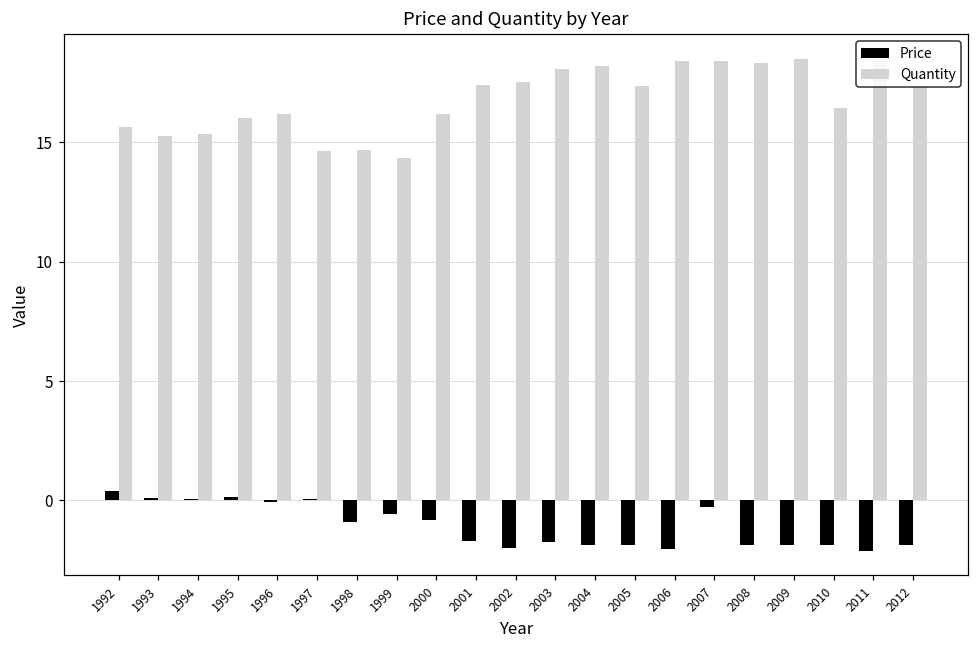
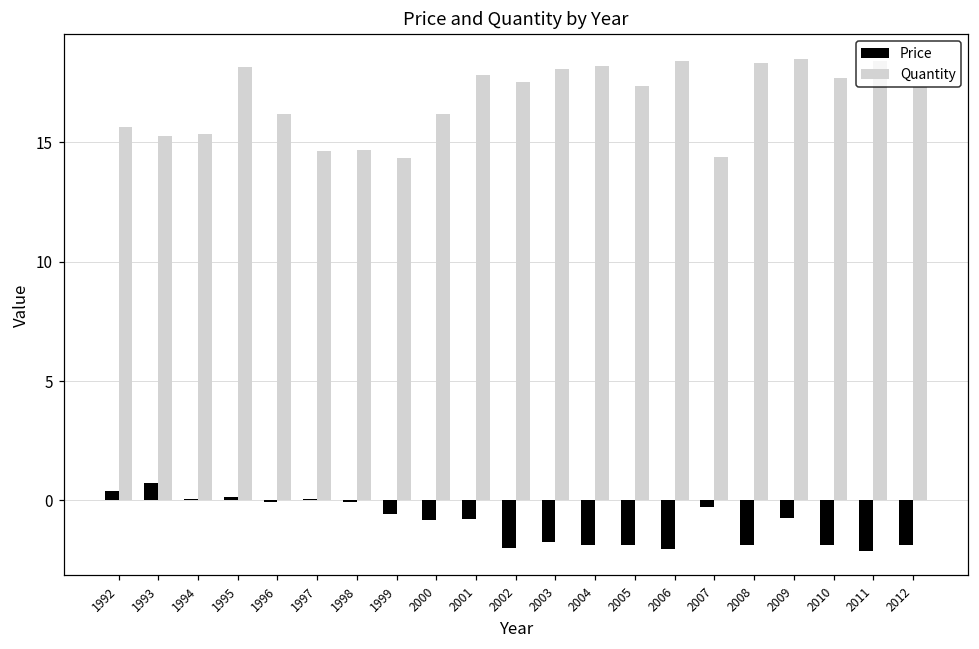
Price, 1993: 0.1 -> 0.7
Quantity, 1995: 16.0 -> 18.2
Price, 1998: -0.9 -> -0.1
Price, 2001: -1.7 -> -0.8
Quantity, 2001: 17.4 -> 17.8
Quantity, 2007: 18.4 -> 14.4
Price, 2009: -1.9 -> -0.8
Quantity, 2010: 16.4 -> 17.7
